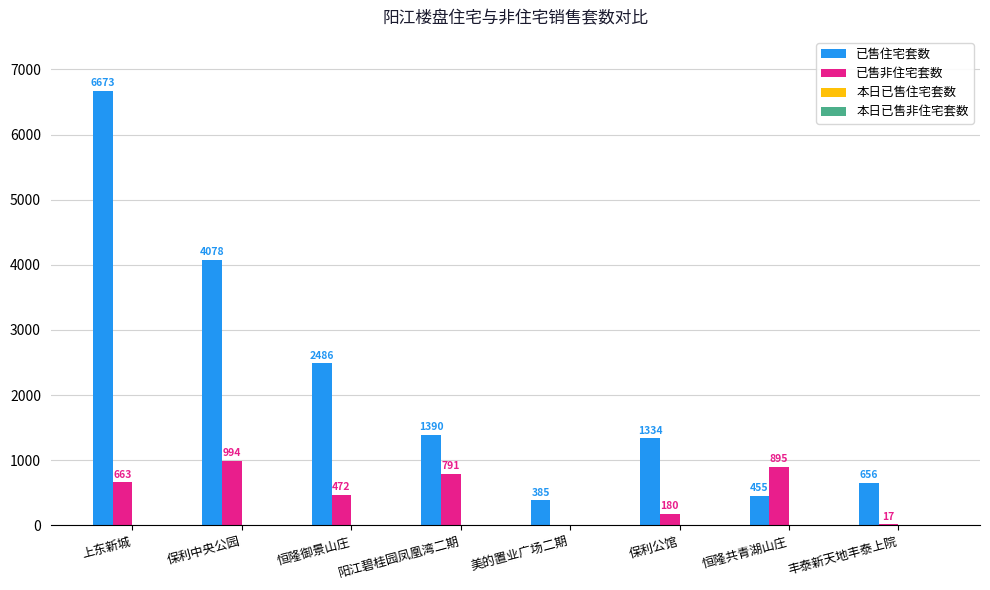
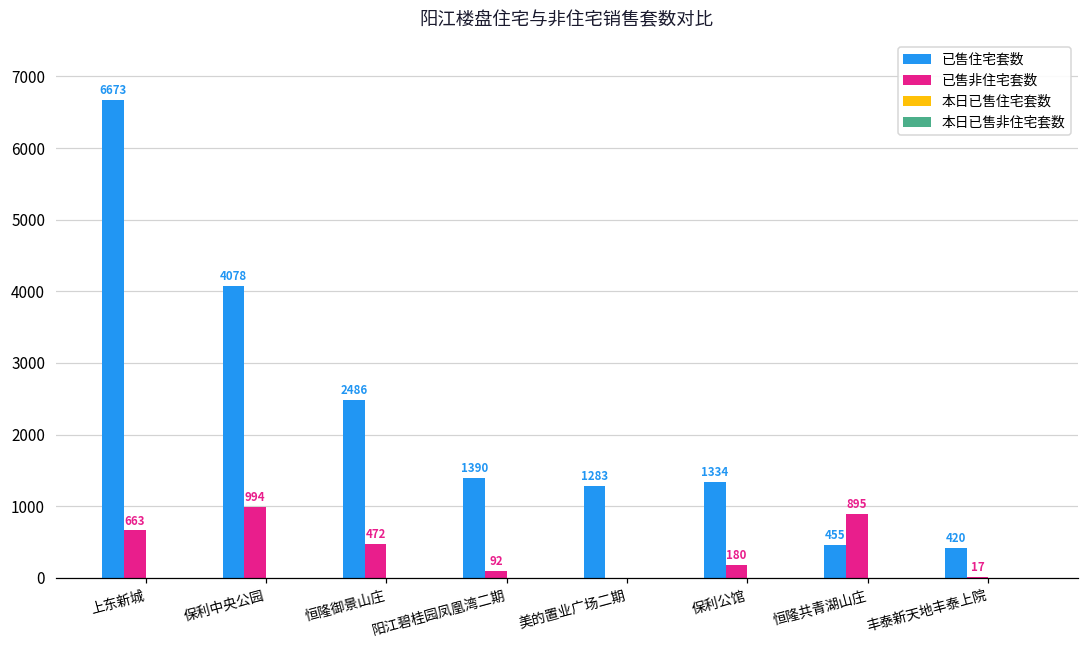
已售非住宅套数, 阳江碧桂园凤凰湾二期: 791 -> 92
已售住宅套数, 美的置业广场二期: 385 -> 1283
已售住宅套数, 丰泰新天地丰泰上院: 656 -> 420
